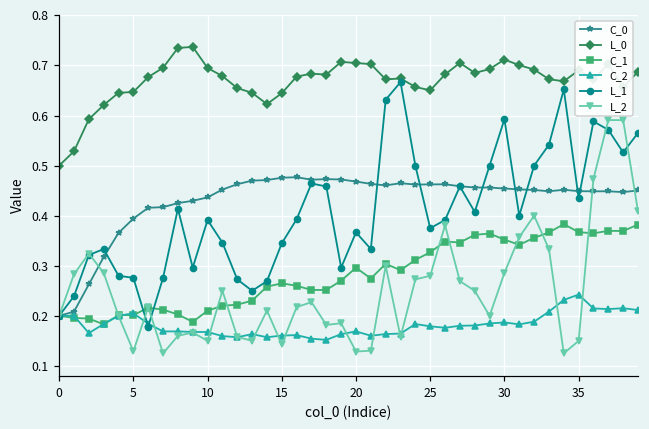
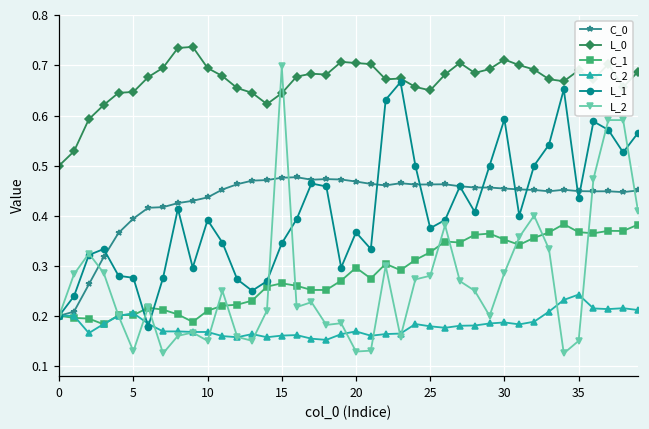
L_2, 15: 0.14 -> 0.70
